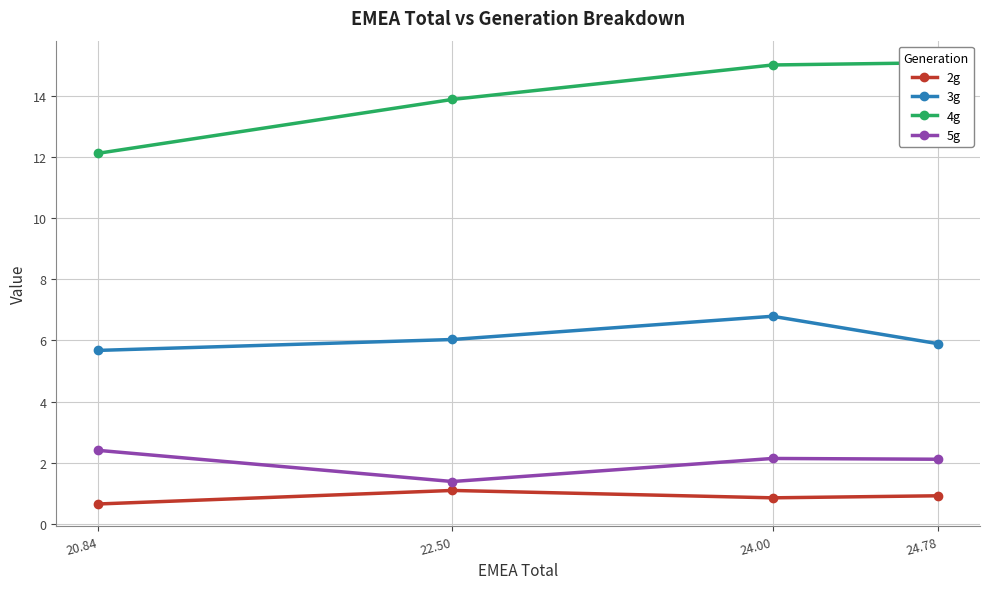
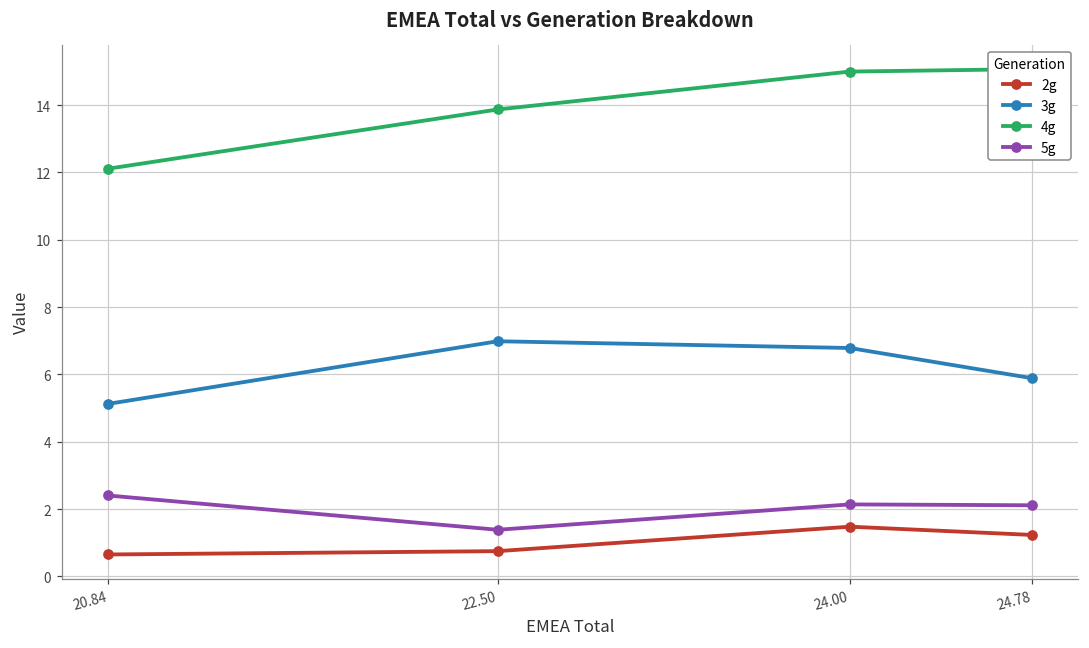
3g, 20.84: 5.7 -> 5.1
2g, 22.50: 1.1 -> 0.8
3g, 22.50: 6.0 -> 7.0
2g, 24.00: 0.9 -> 1.5
2g, 24.78: 0.9 -> 1.2
